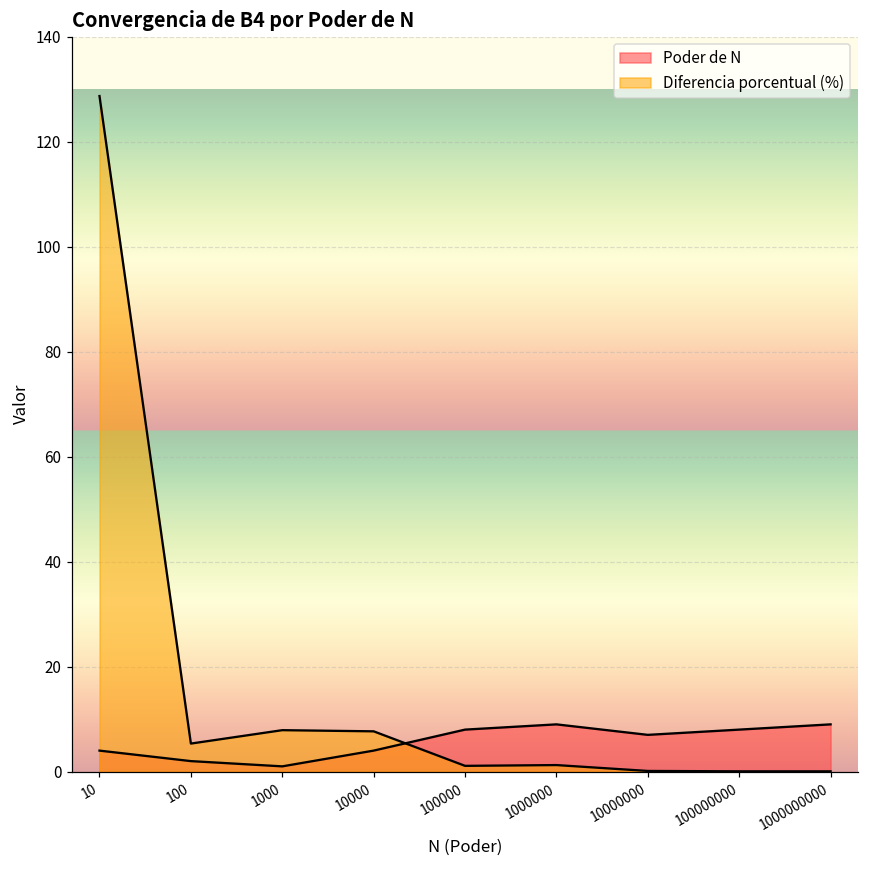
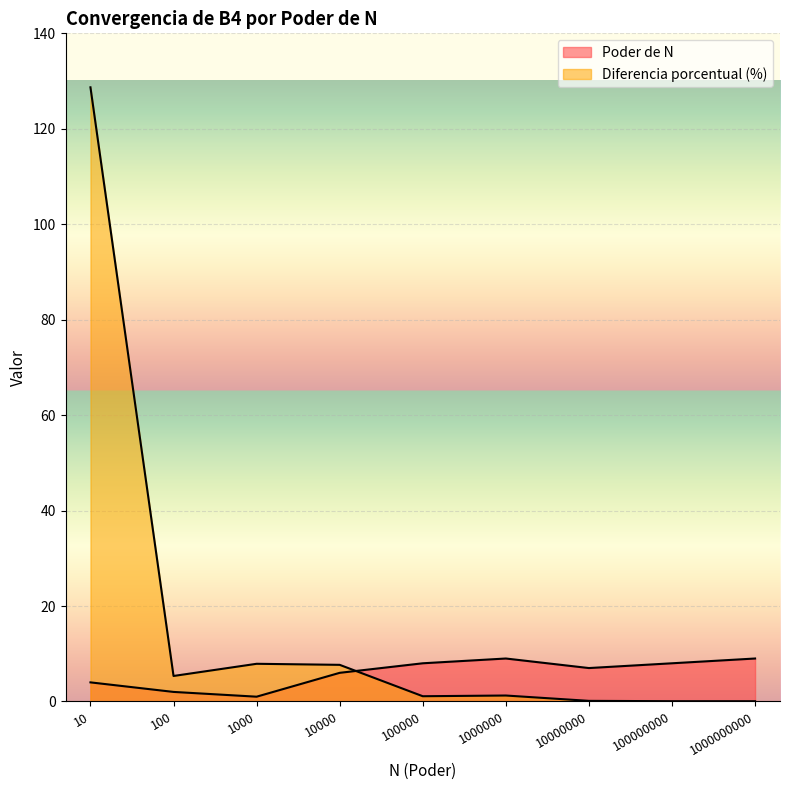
Poder de N, 10000: 4 -> 6
